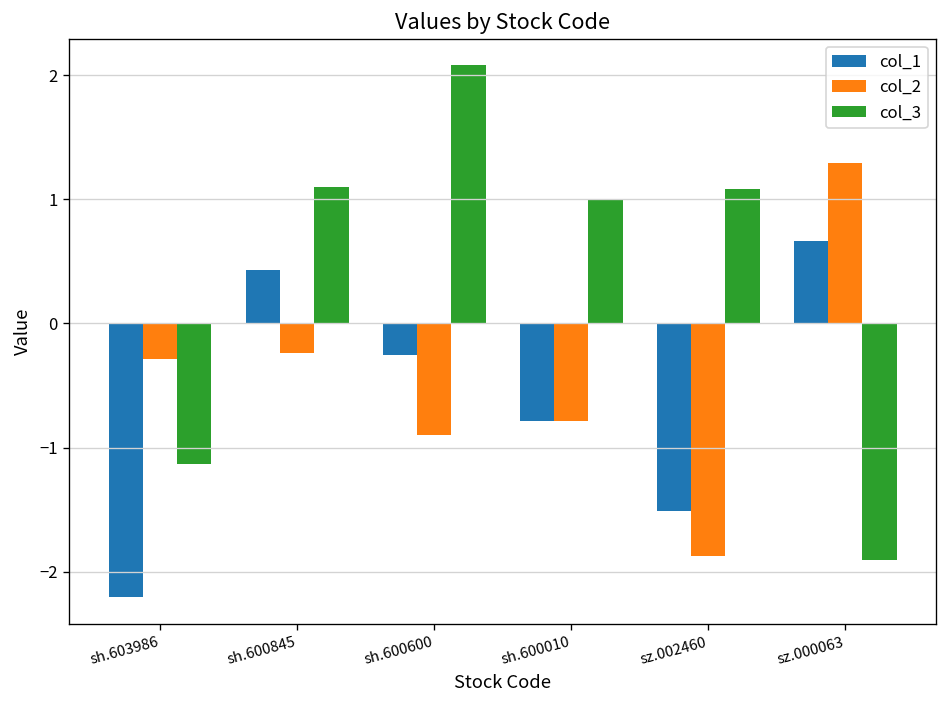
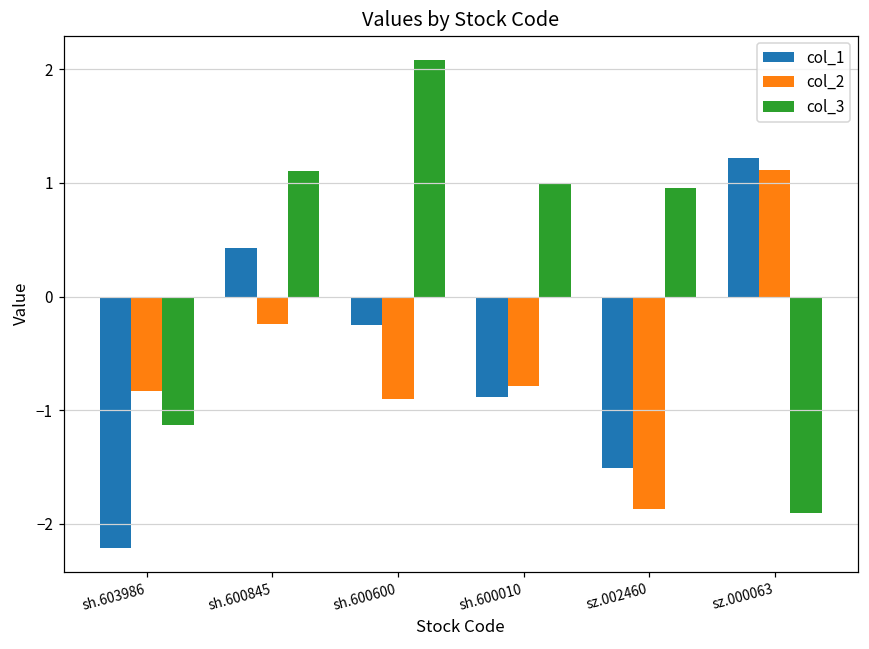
col_2, sh.603986: -0.29 -> -0.84
col_1, sh.600010: -0.79 -> -0.89
col_3, sz.002460: 1.09 -> 0.95
col_1, sz.000063: 0.66 -> 1.22
col_2, sz.000063: 1.29 -> 1.12
